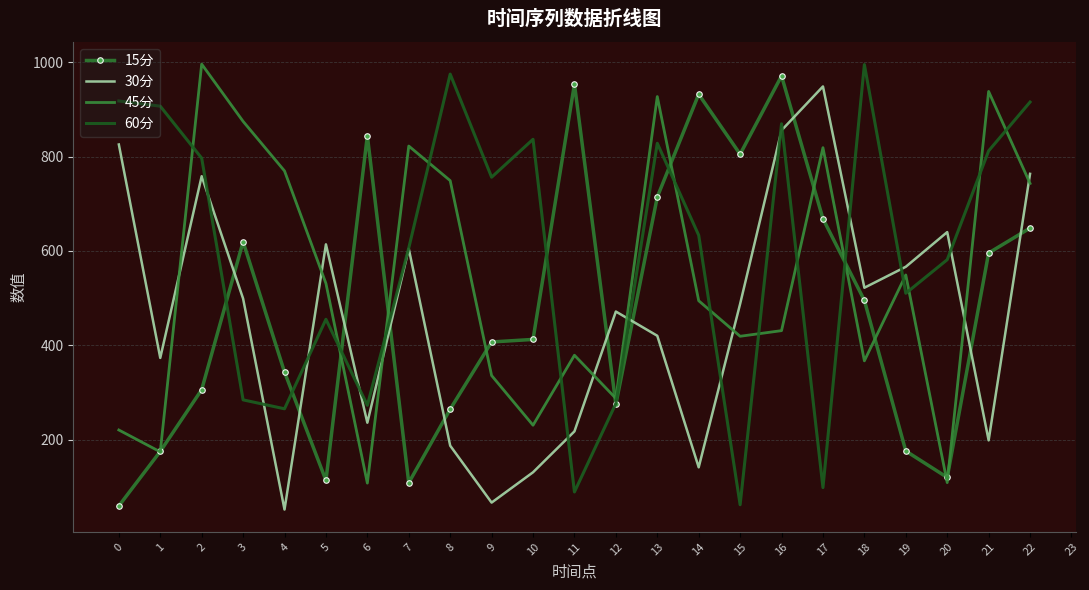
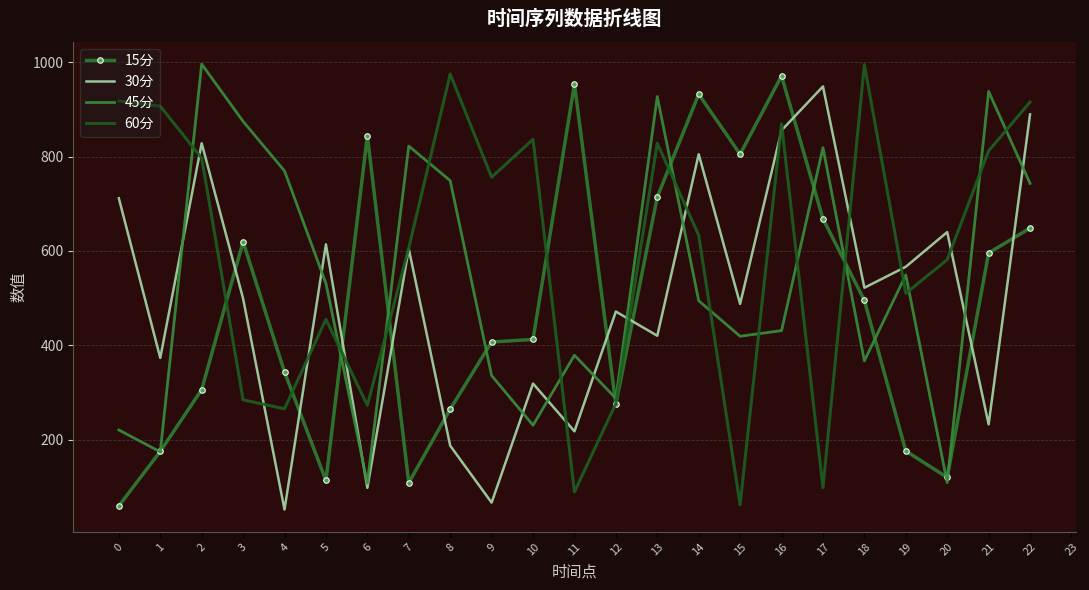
30分, 0: 830 -> 710
30分, 2: 760 -> 830
30分, 6: 240 -> 100
30分, 10: 130 -> 320
30分, 14: 140 -> 800
30分, 21: 200 -> 230
30分, 22: 760 -> 890
